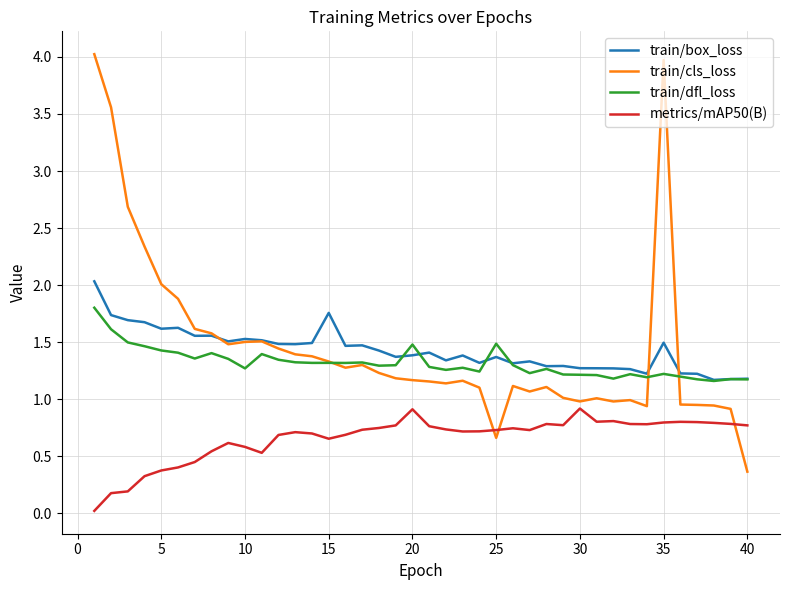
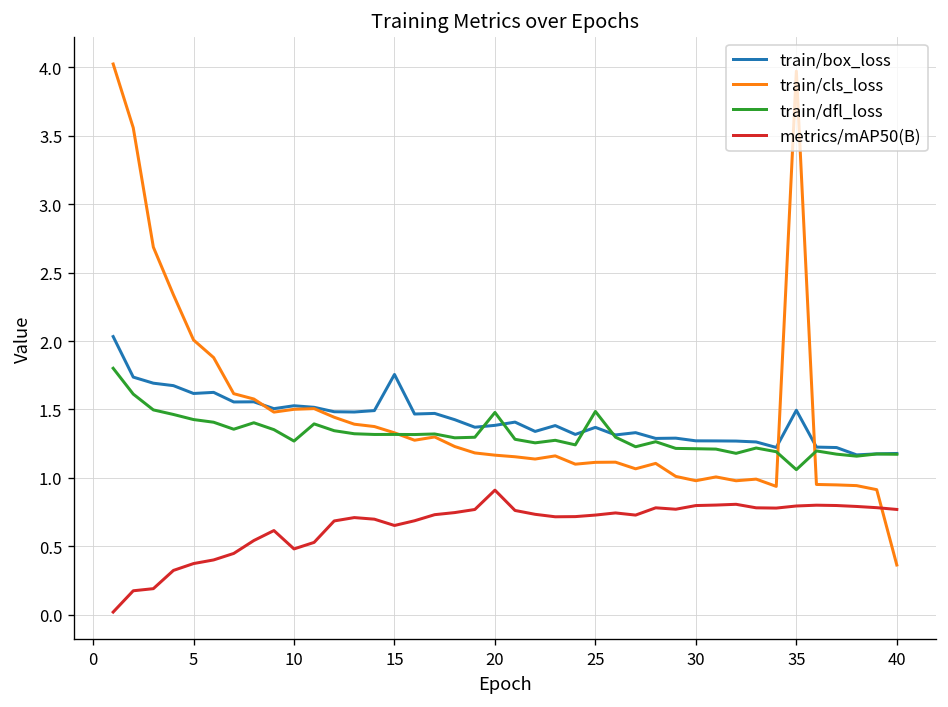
metrics/mAP50(B), 10: 0.58 -> 0.48
train/cls_loss, 25: 0.66 -> 1.11
metrics/mAP50(B), 30: 0.92 -> 0.80
train/dfl_loss, 35: 1.22 -> 1.06
